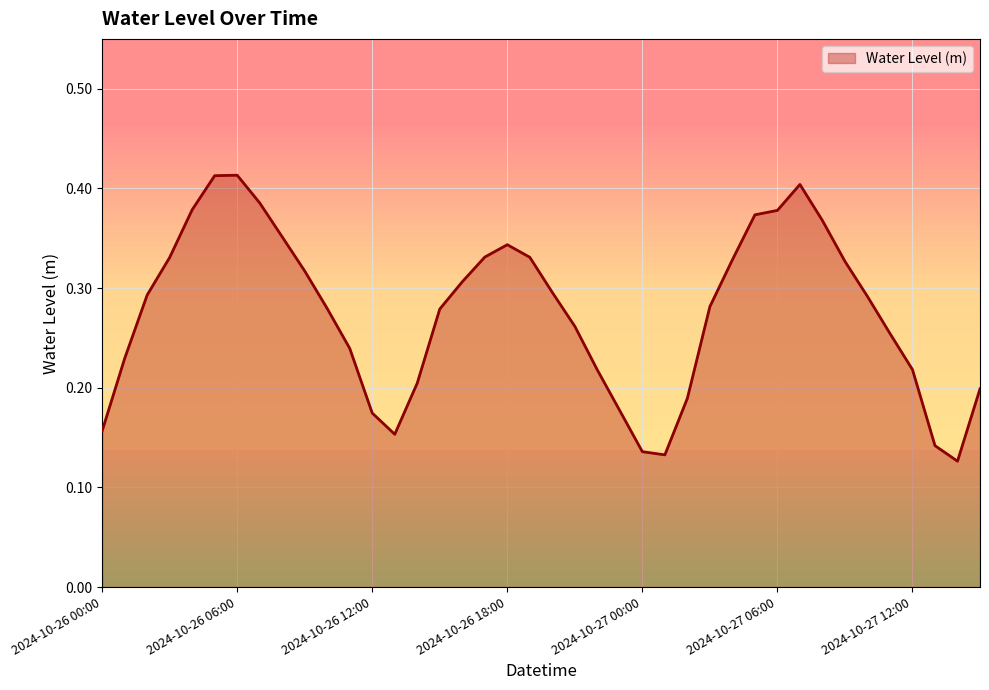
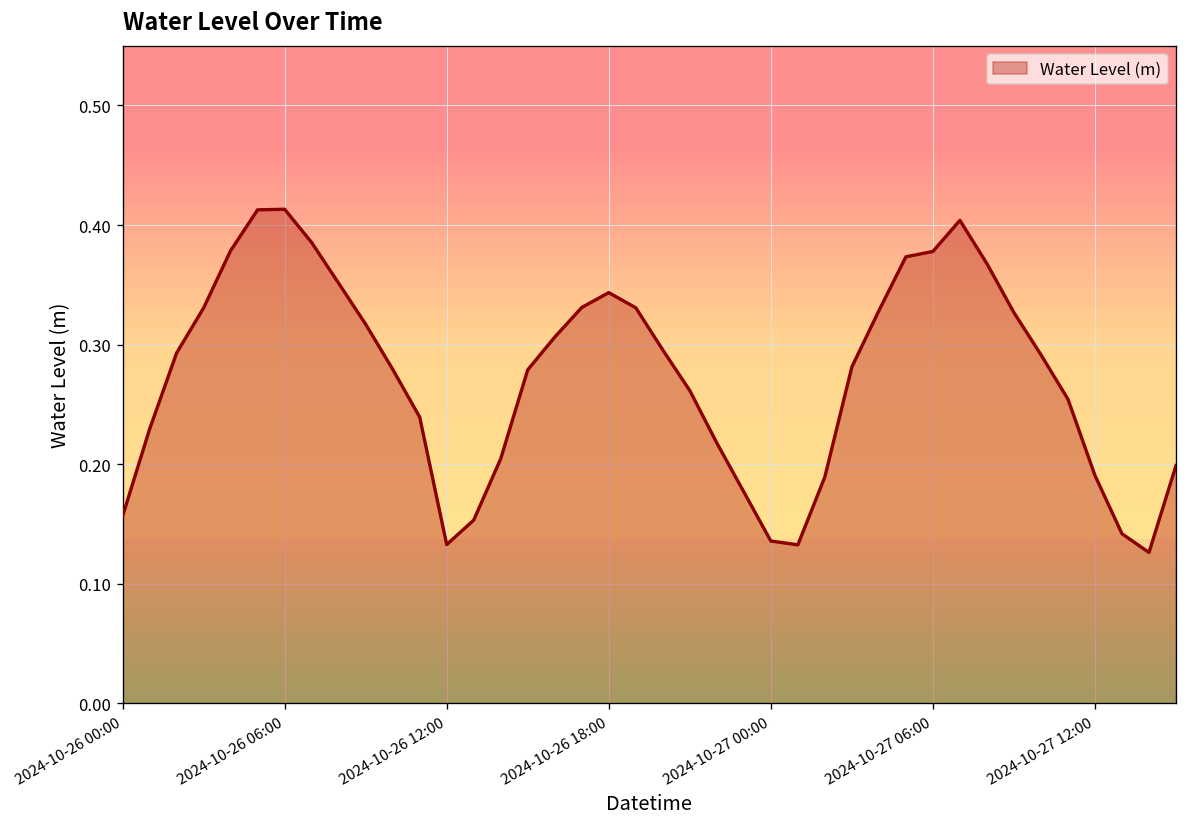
2024-10-26 12:00: 0.17 -> 0.13
2024-10-27 12:00: 0.22 -> 0.19
